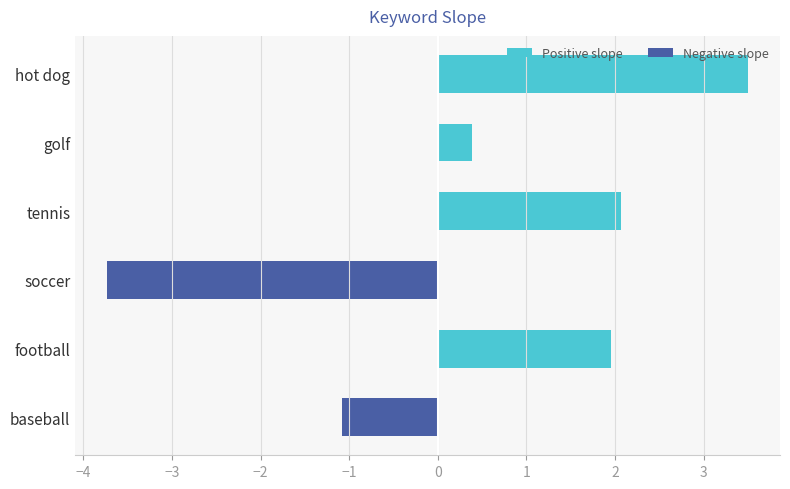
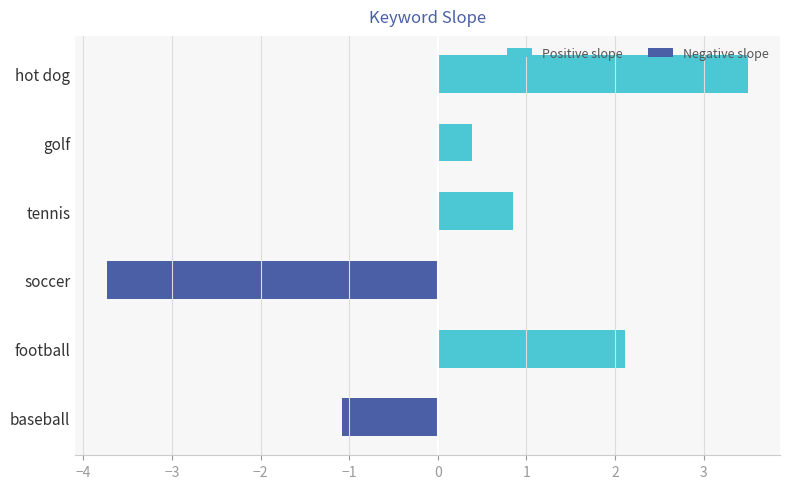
tennis: 2.1 -> 0.8
football: 2.0 -> 2.1
